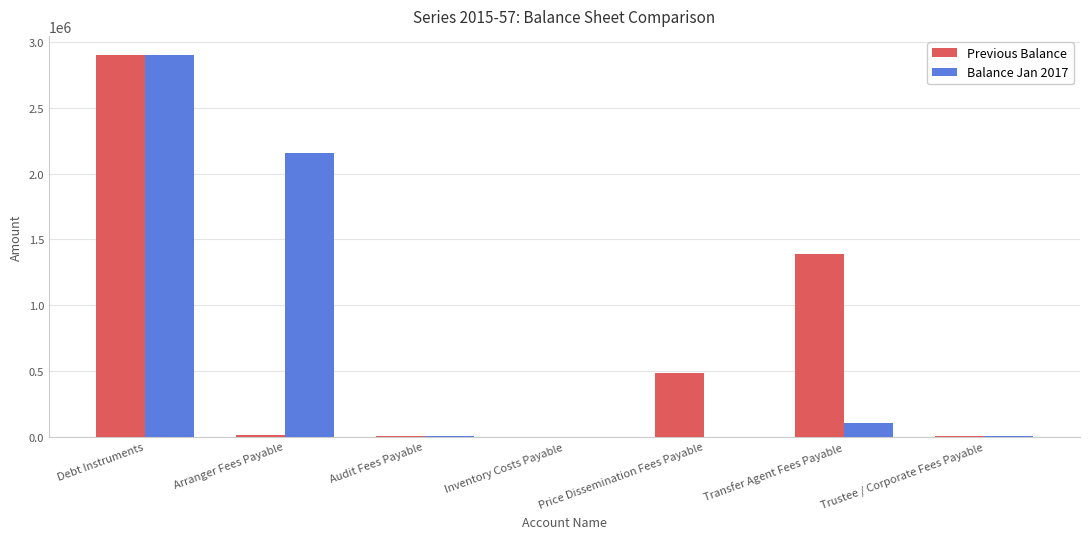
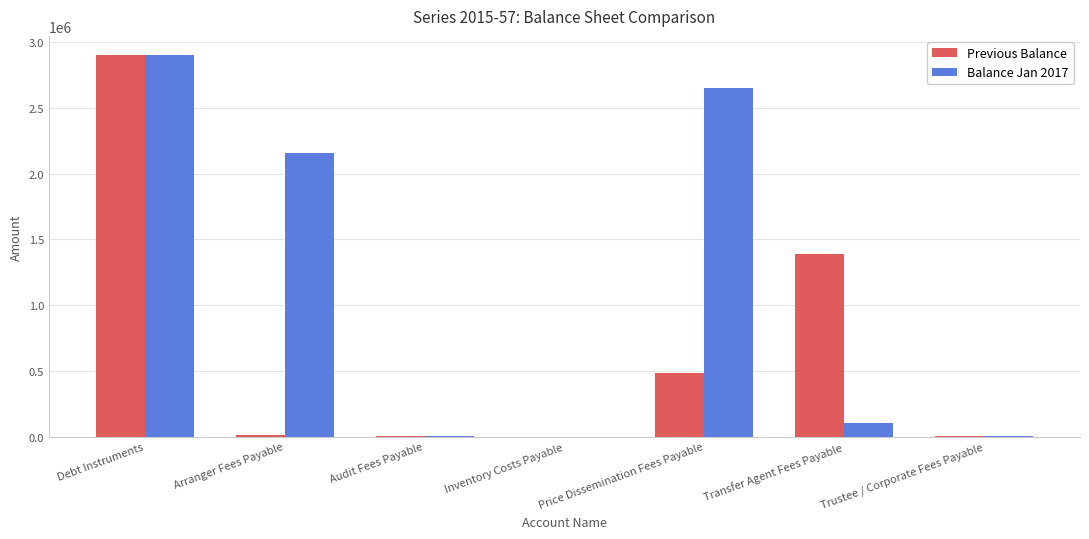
Balance Jan 2017, Price Dissemination Fees Payable: 0 -> 2650000
